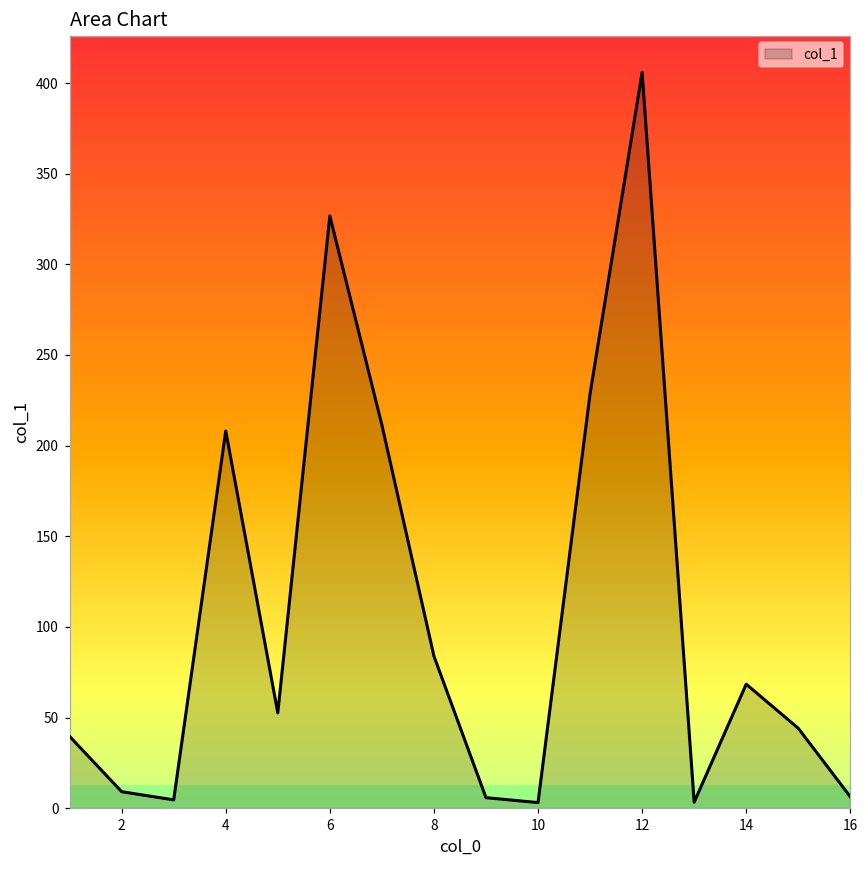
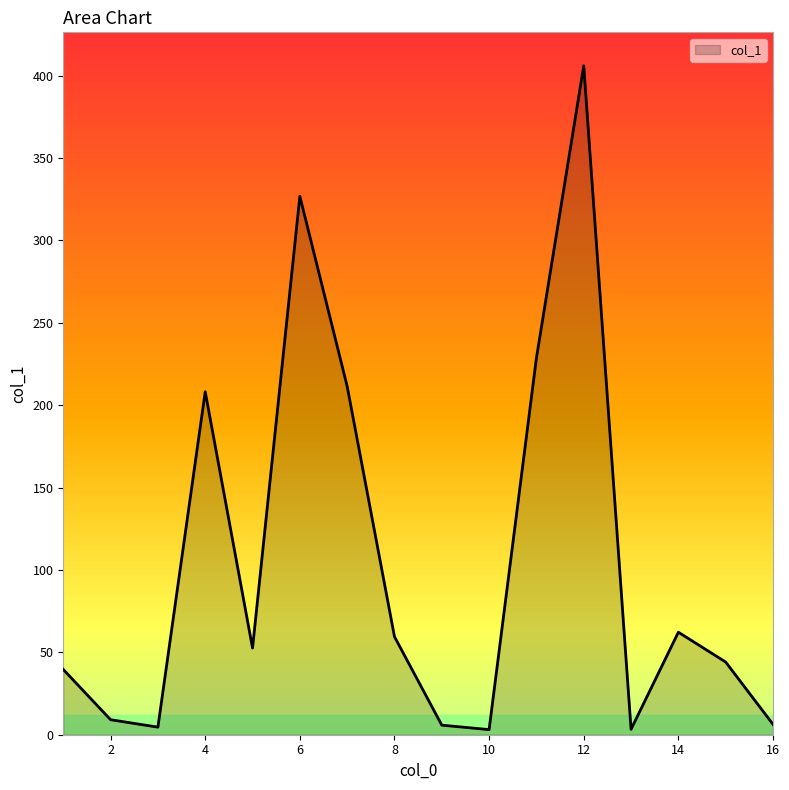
8: 84 -> 60
14: 68 -> 62
